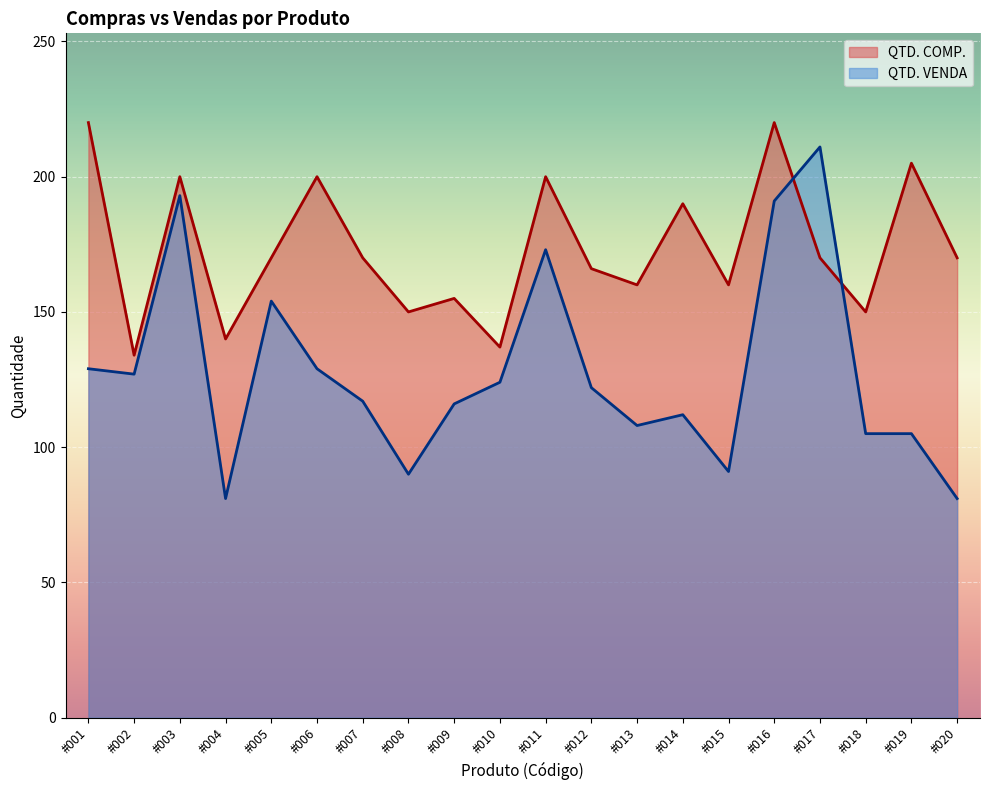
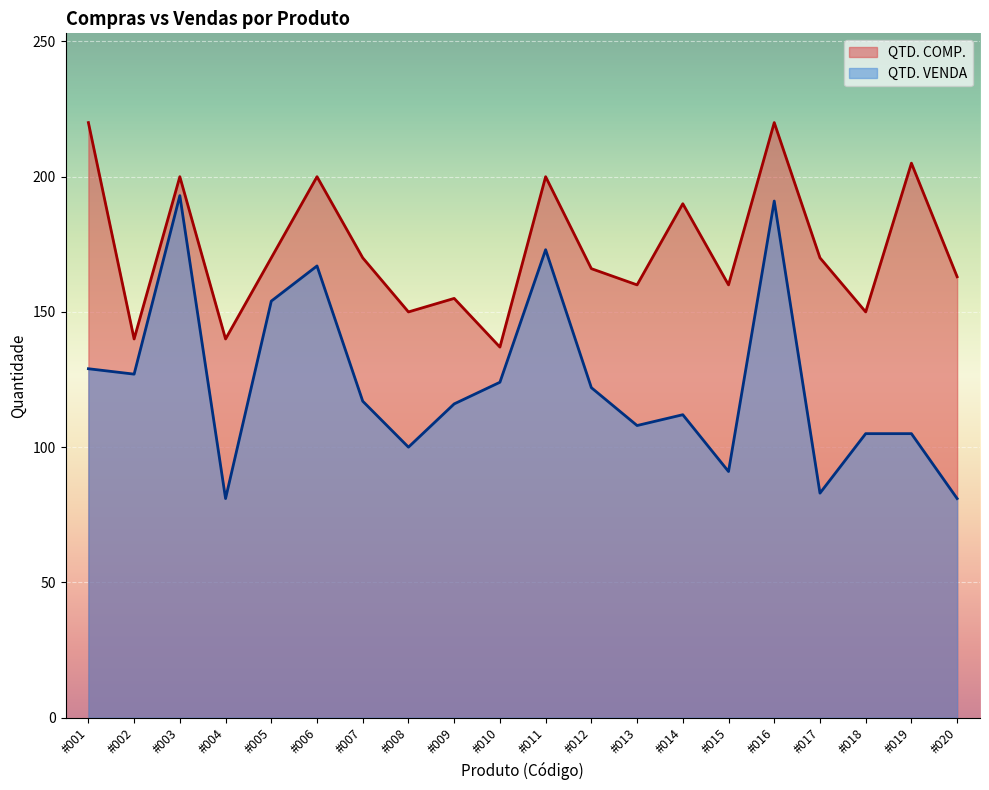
QTD. COMP., #002: 134 -> 140
QTD. VENDA, #006: 129 -> 167
QTD. VENDA, #008: 90 -> 100
QTD. VENDA, #017: 211 -> 83
QTD. COMP., #020: 170 -> 163
